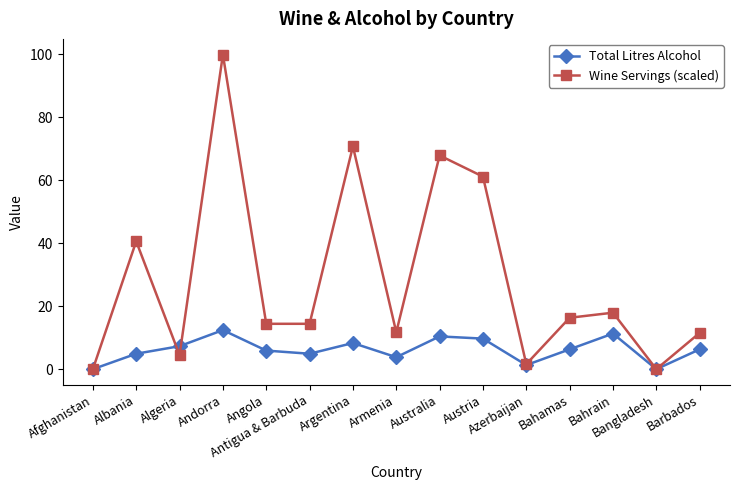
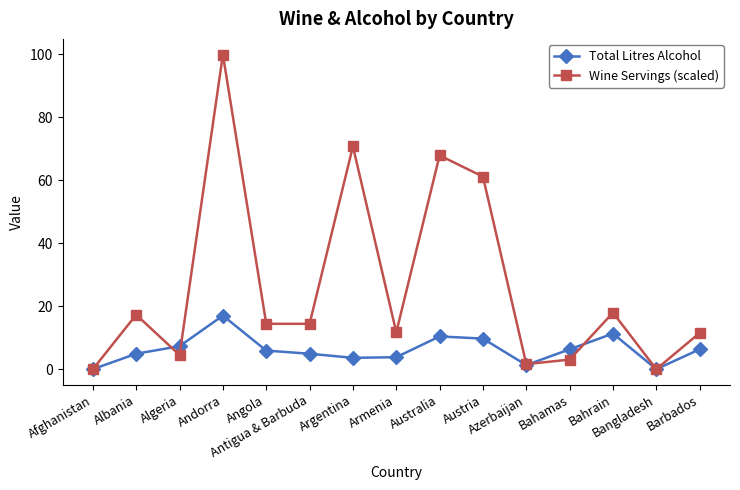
Wine Servings (scaled), Albania: 41 -> 17
Total Litres Alcohol, Andorra: 12 -> 17
Total Litres Alcohol, Argentina: 8 -> 4
Wine Servings (scaled), Bahamas: 16 -> 3
